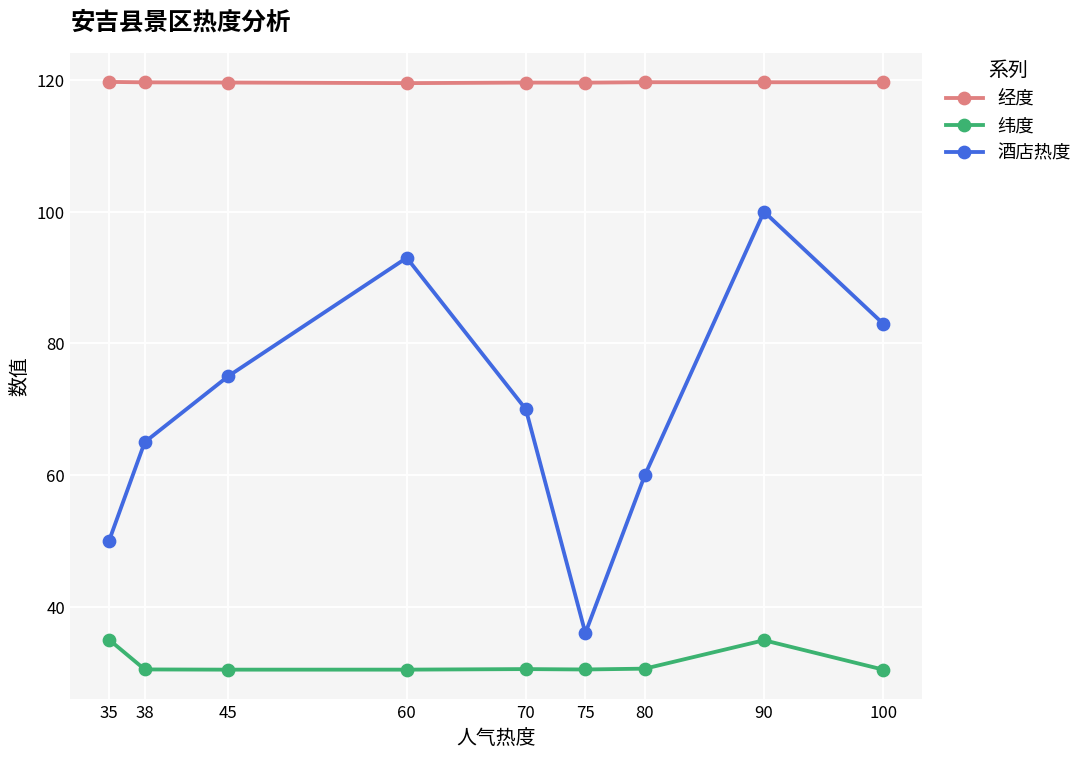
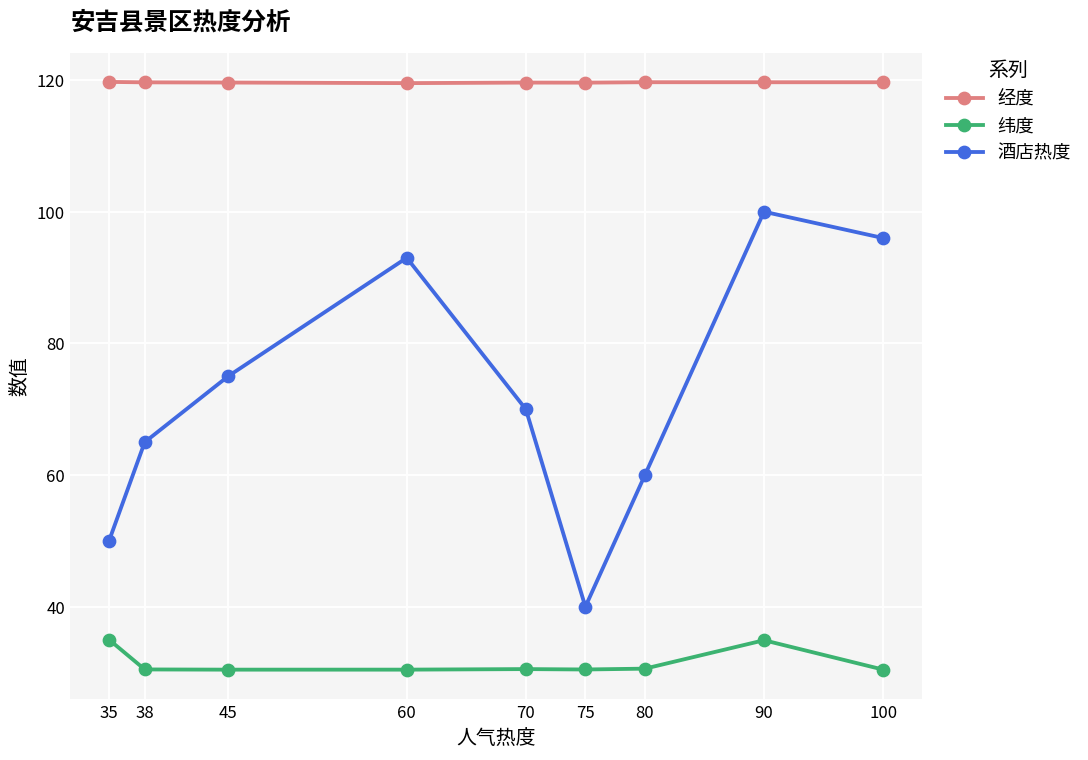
酒店热度, 75: 36 -> 40
酒店热度, 100: 83 -> 96
